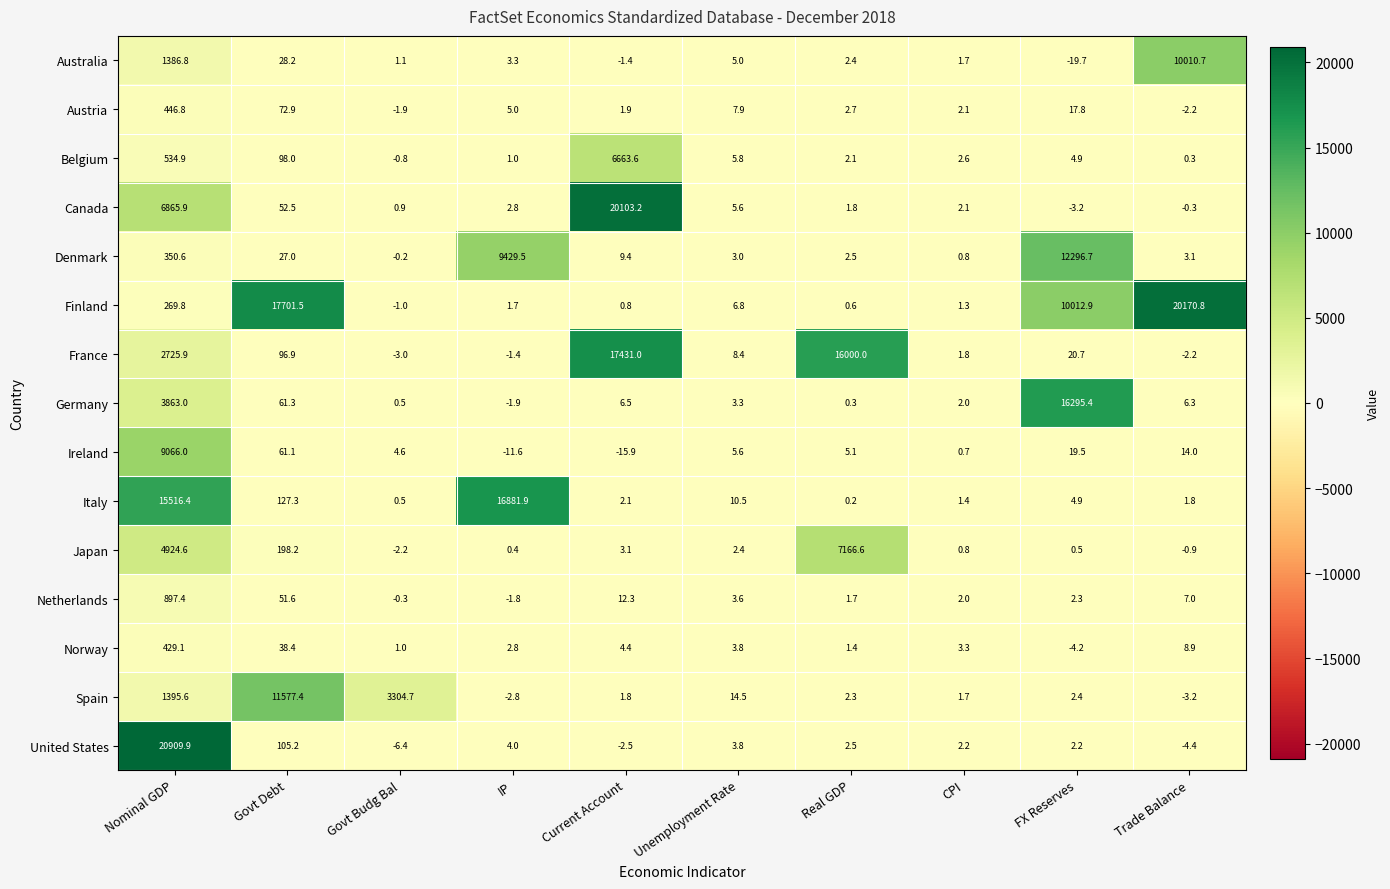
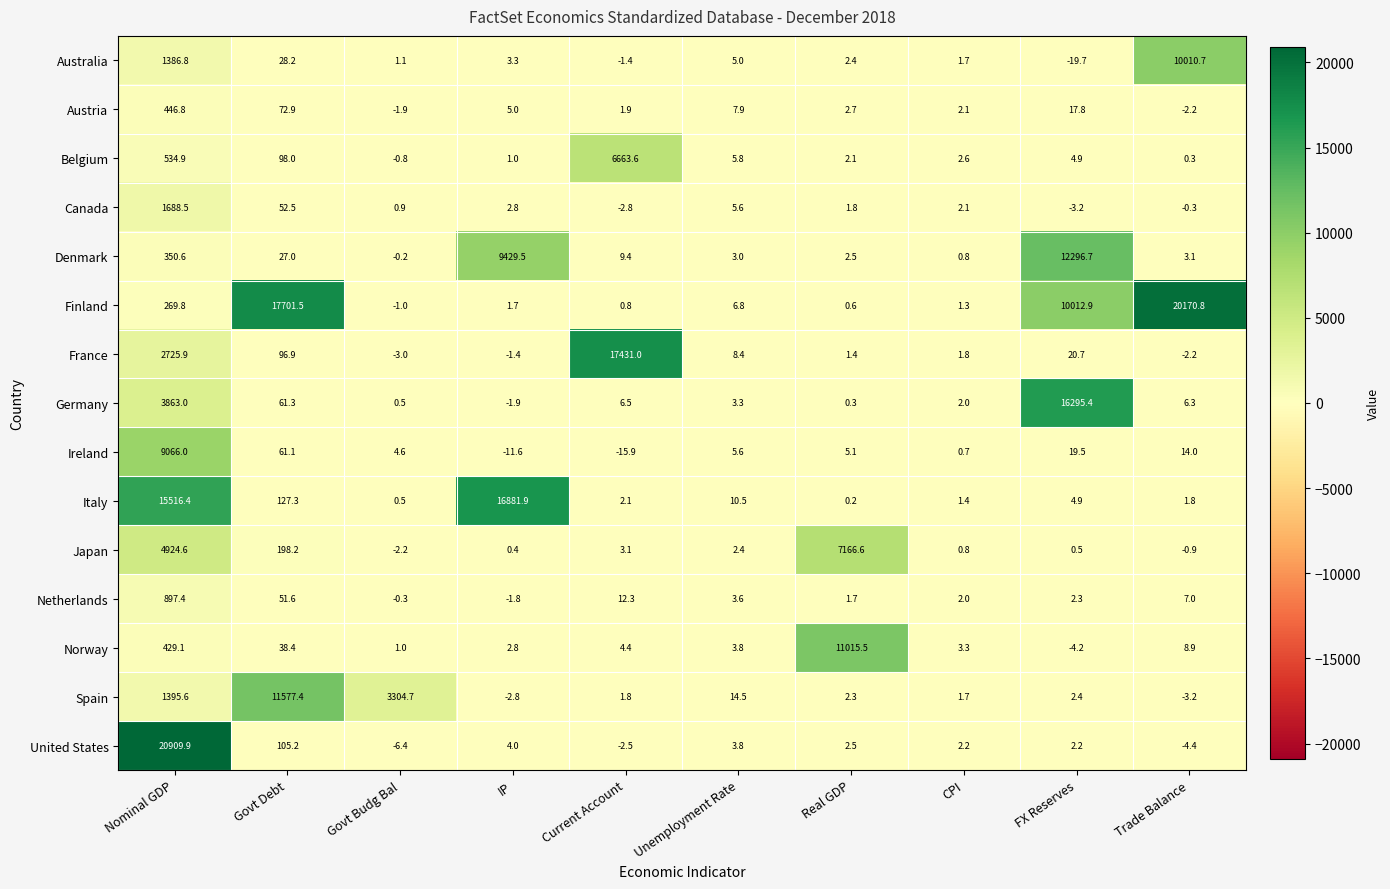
Canada, Nominal GDP: 6865.9 -> 1688.5
Canada, Current Account: 20103.2 -> -2.8
France, Real GDP: 16000.0 -> 1.4
Norway, Real GDP: 1.4 -> 11015.5
